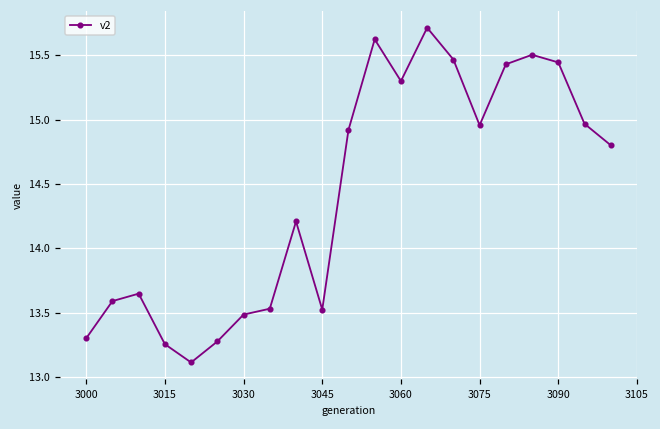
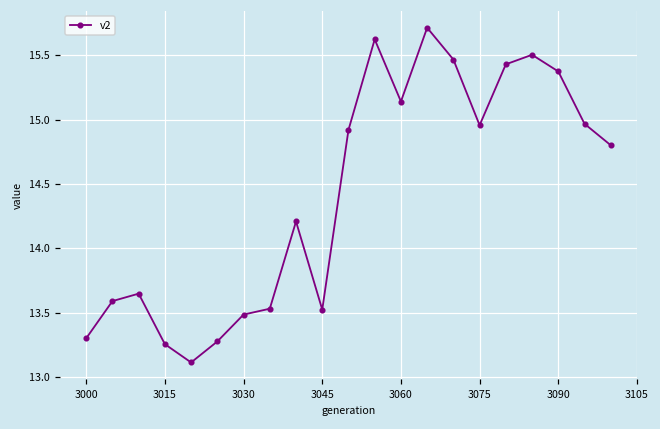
3060: 15.30 -> 15.14
3090: 15.45 -> 15.38
